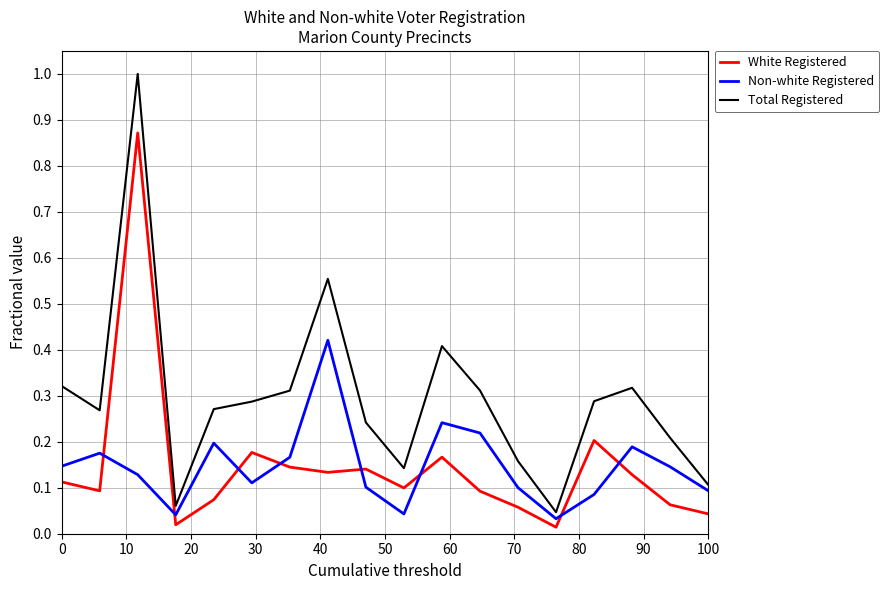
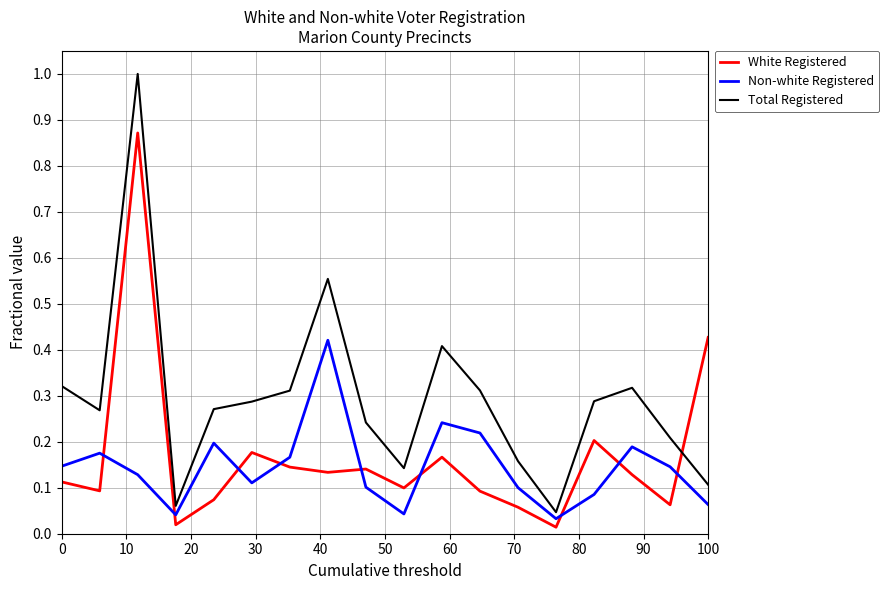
White Registered, 100: 0.04 -> 0.43
Non-white Registered, 100: 0.09 -> 0.06
